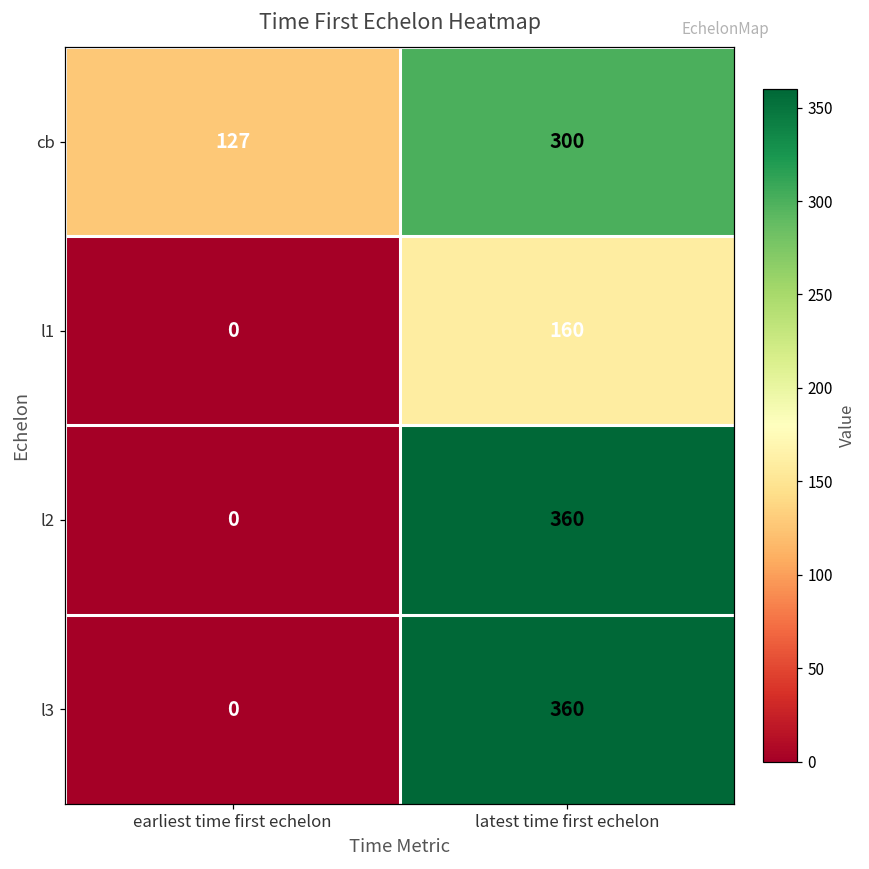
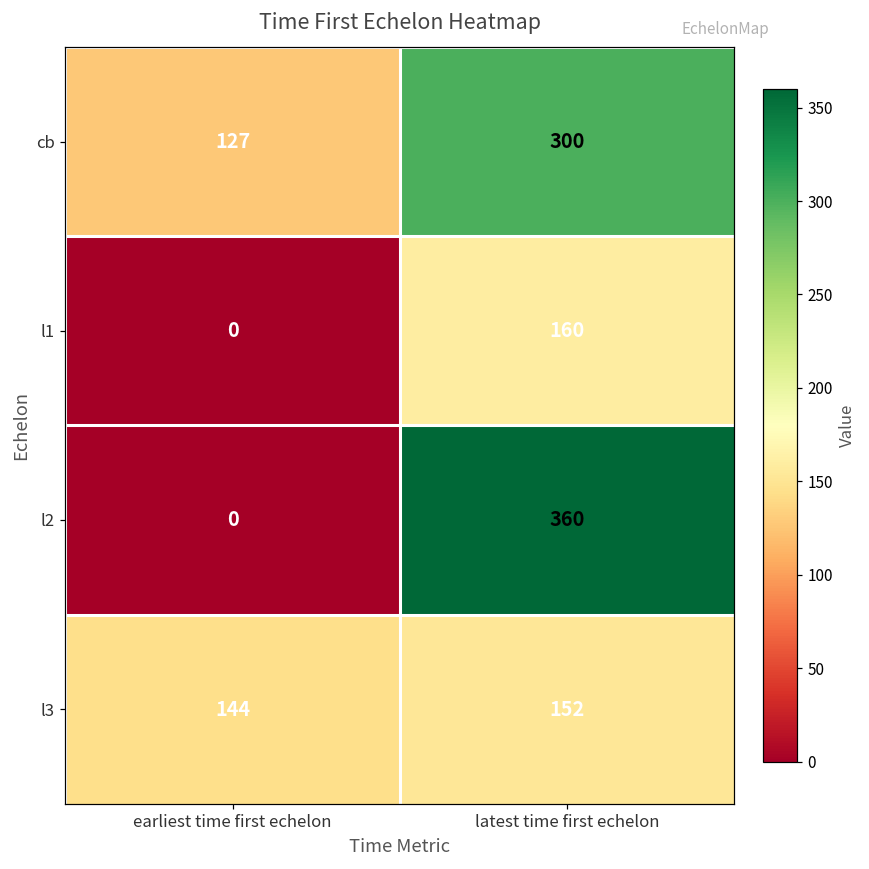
l3, earliest time first echelon: 0 -> 144
l3, latest time first echelon: 360 -> 152
